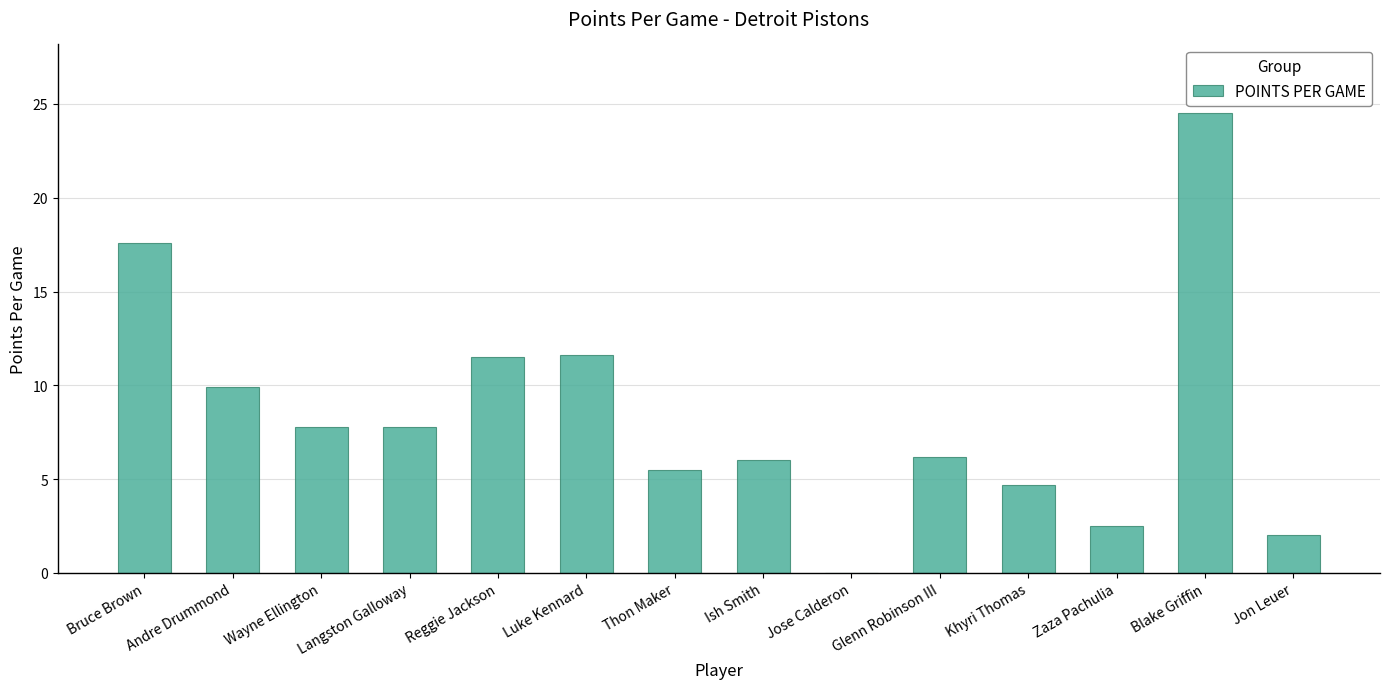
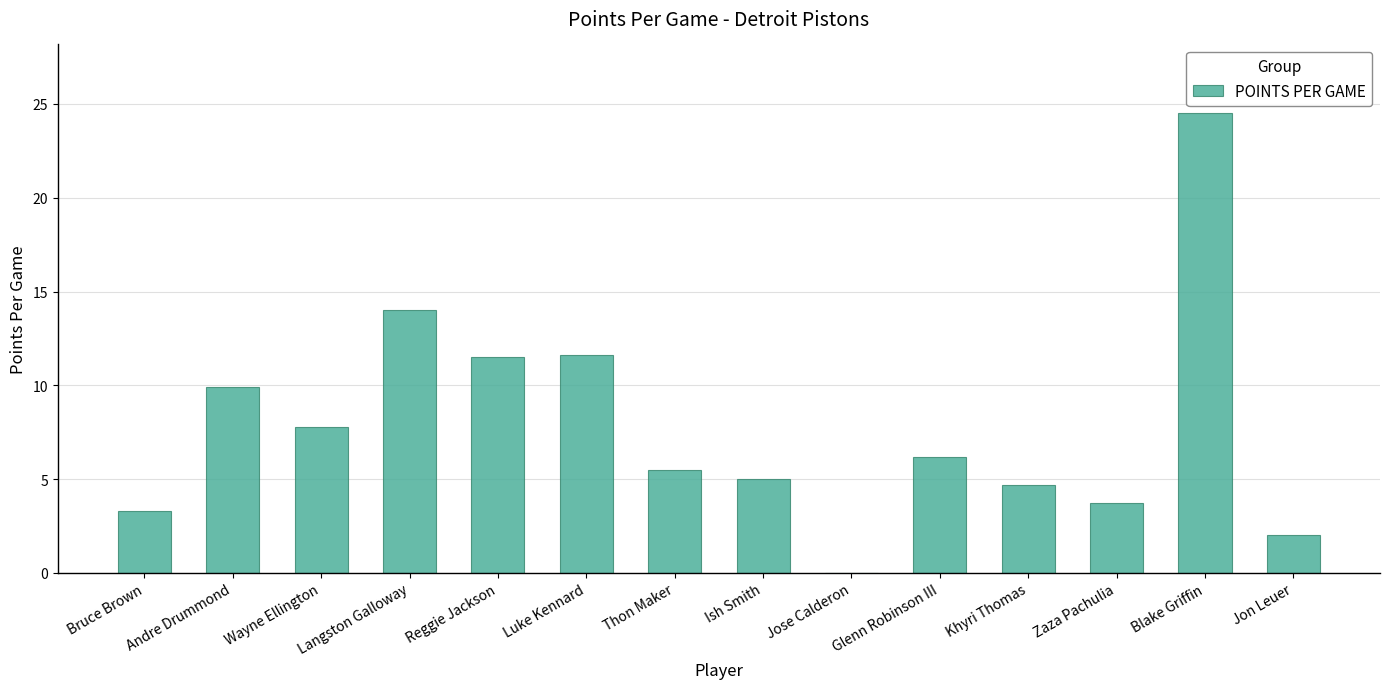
Bruce Brown: 17.6 -> 3.3
Langston Galloway: 7.8 -> 14.0
Ish Smith: 6 -> 5
Zaza Pachulia: 2.5 -> 3.7
